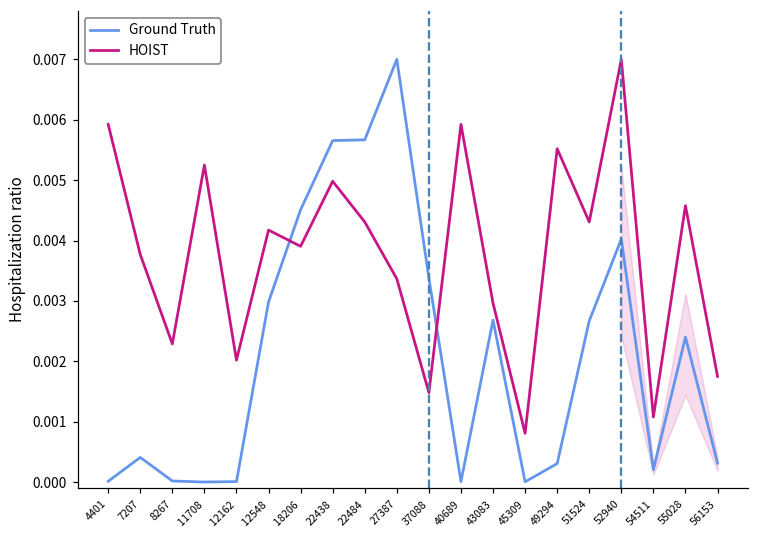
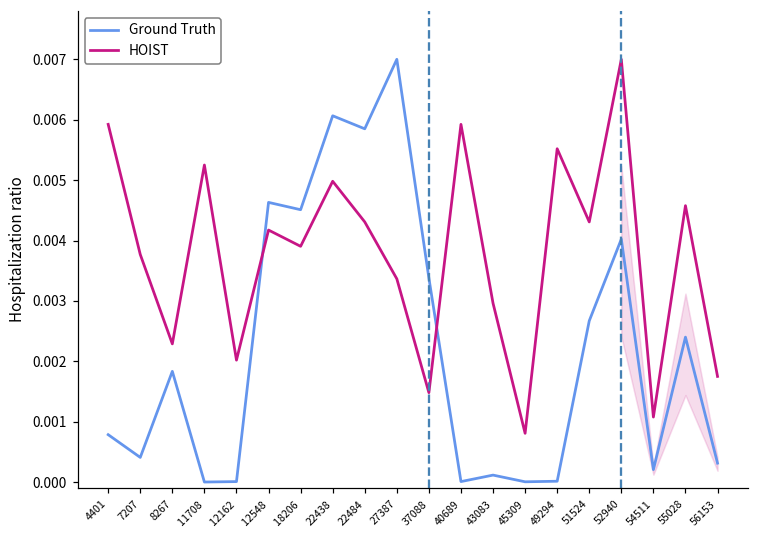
Ground Truth, 4401: 0.0000 -> 0.0008
Ground Truth, 8267: 0.0000 -> 0.0018
Ground Truth, 12548: 0.0030 -> 0.0046
Ground Truth, 22438: 0.0057 -> 0.0061
Ground Truth, 22484: 0.0057 -> 0.0058
Ground Truth, 43083: 0.0027 -> 0.0001
Ground Truth, 49294: 0.0003 -> 0.0000
